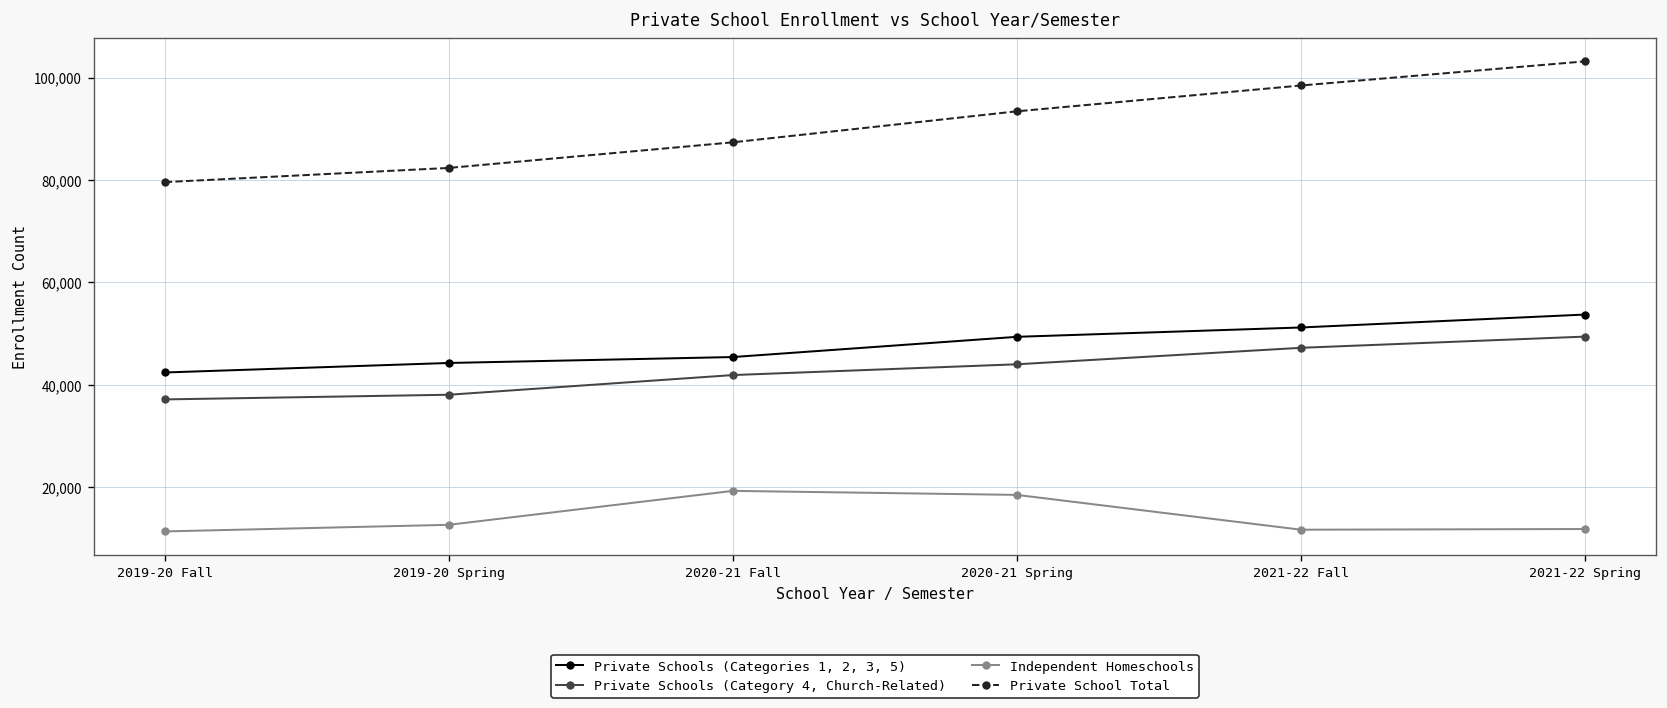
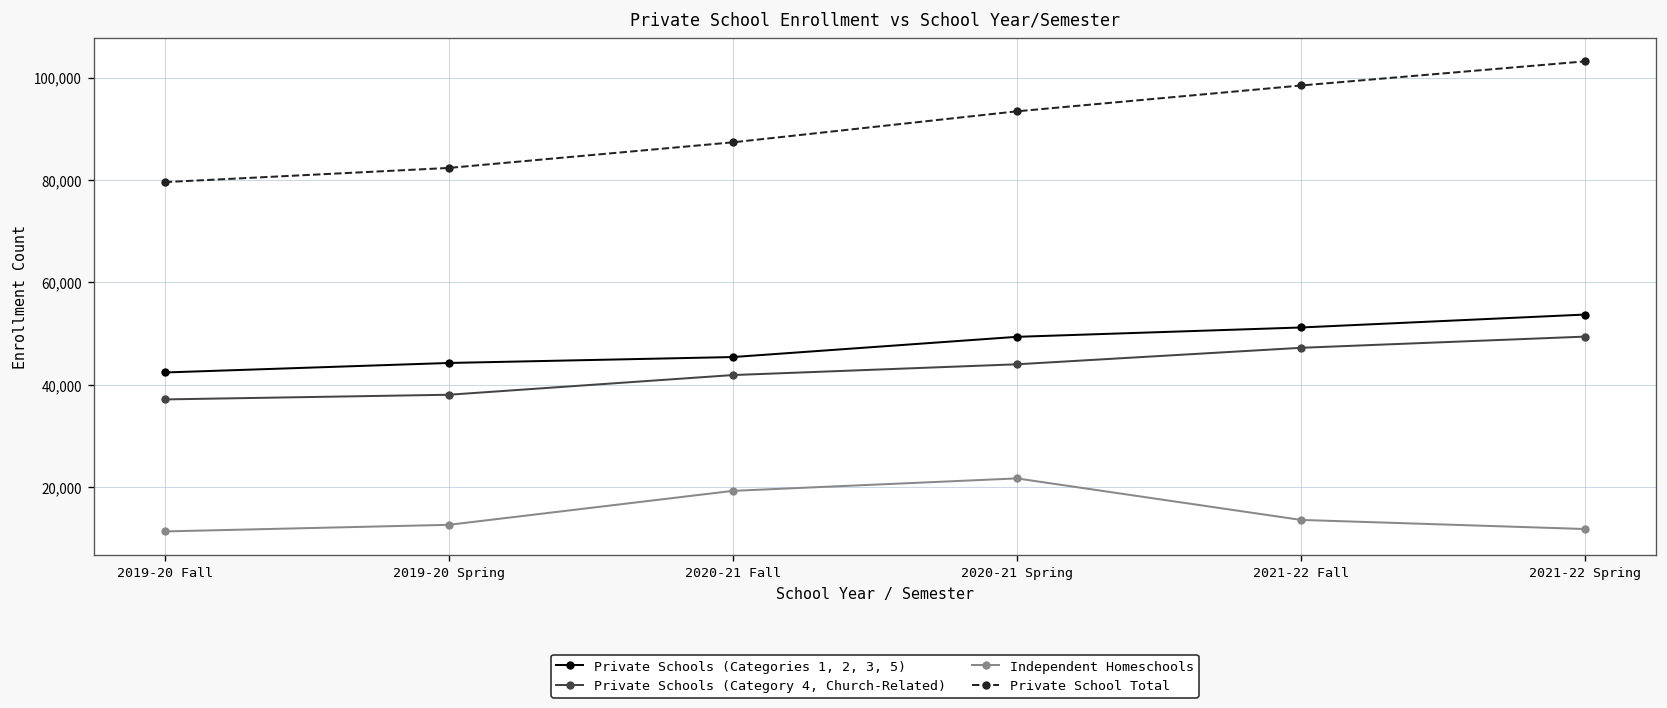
Independent Homeschools, 2020-21 Spring: 19,000 -> 22,000
Independent Homeschools, 2021-22 Fall: 12,000 -> 14,000
